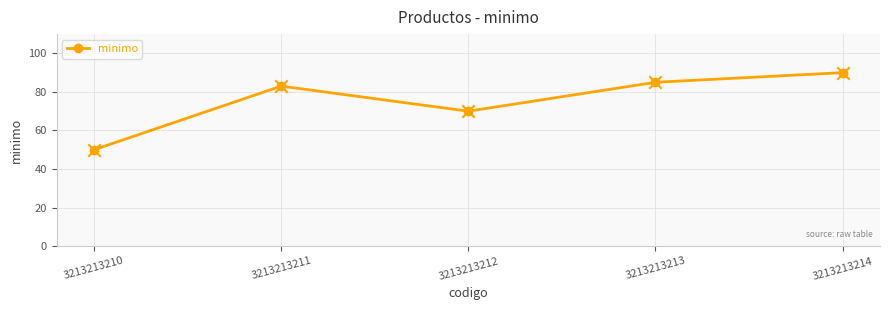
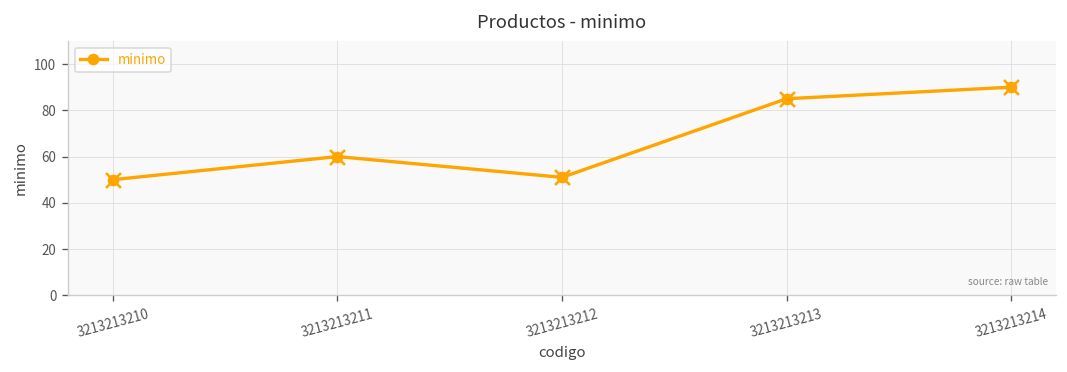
3213213211: 83 -> 60
3213213212: 70 -> 51
